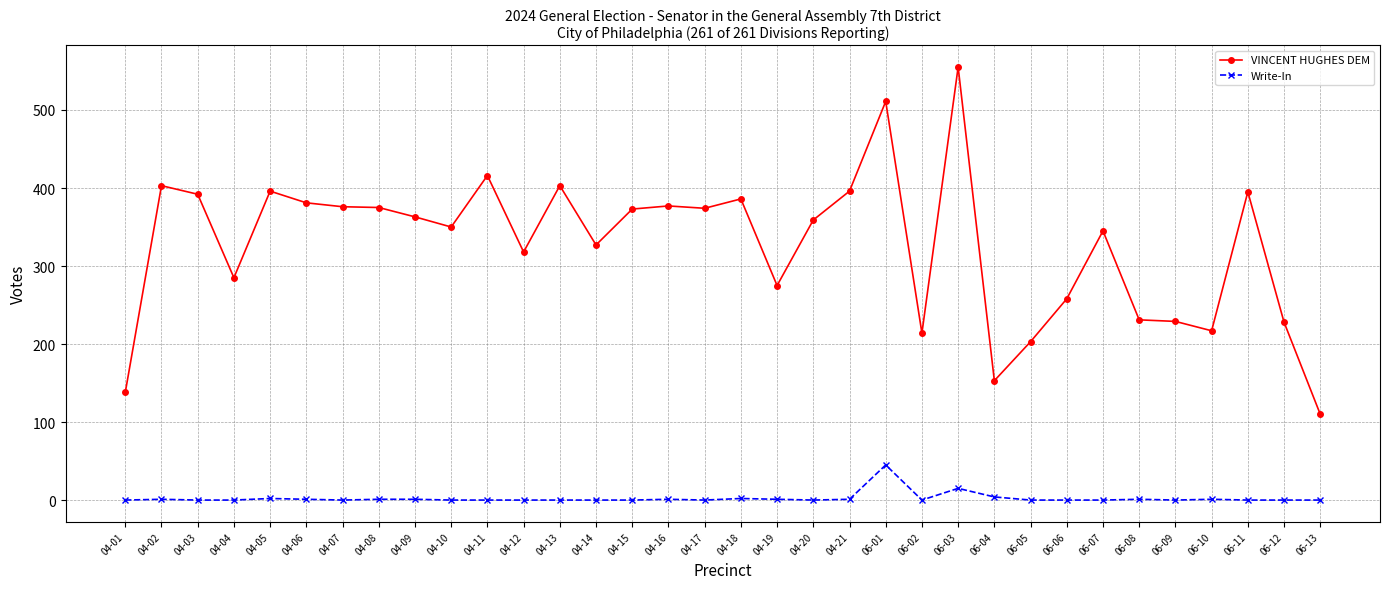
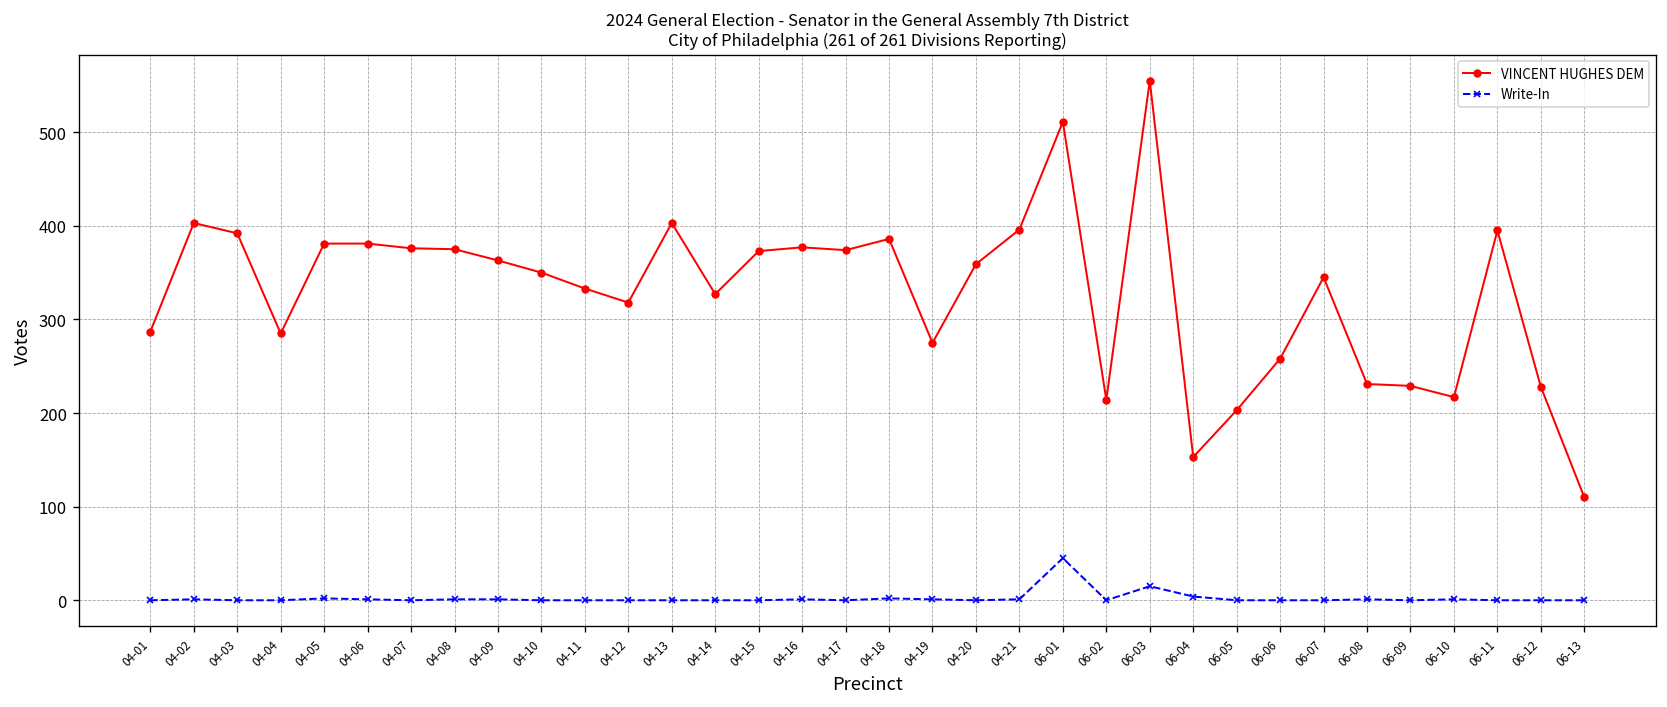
VINCENT HUGHES DEM, 04-01: 140 -> 290
VINCENT HUGHES DEM, 04-05: 400 -> 380
VINCENT HUGHES DEM, 04-11: 420 -> 330
